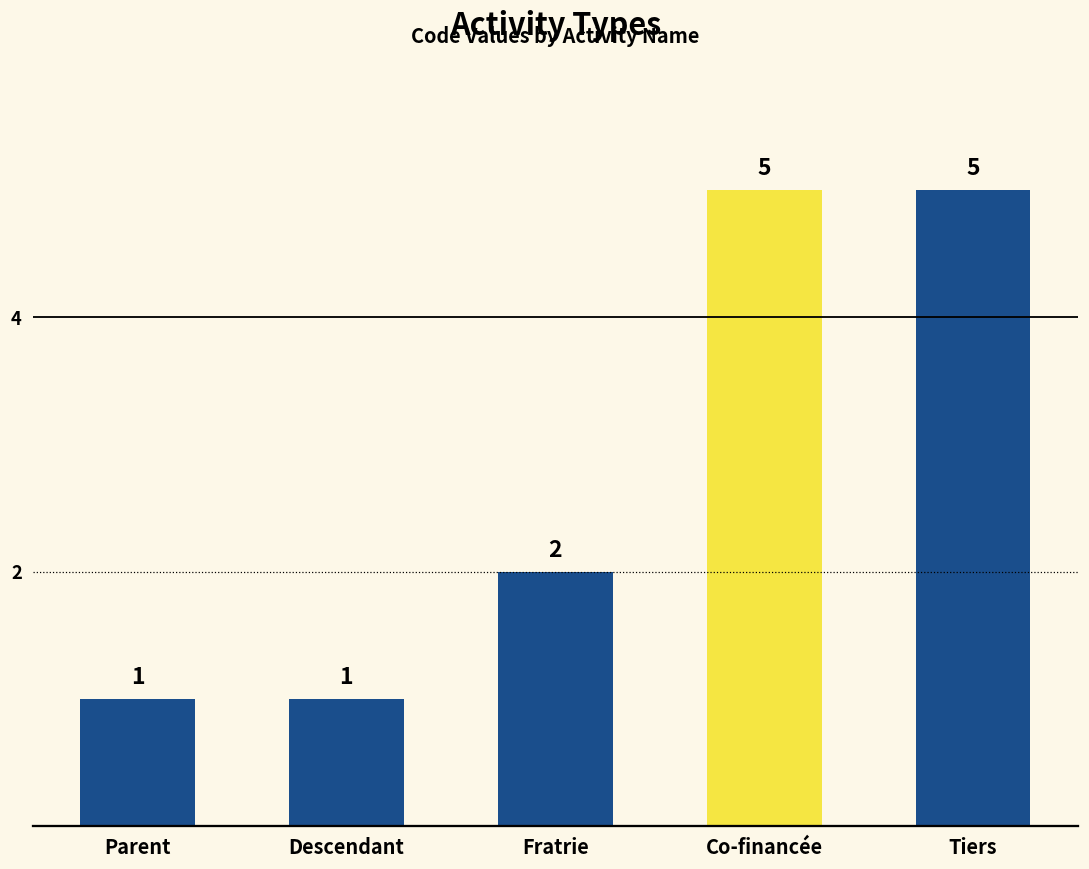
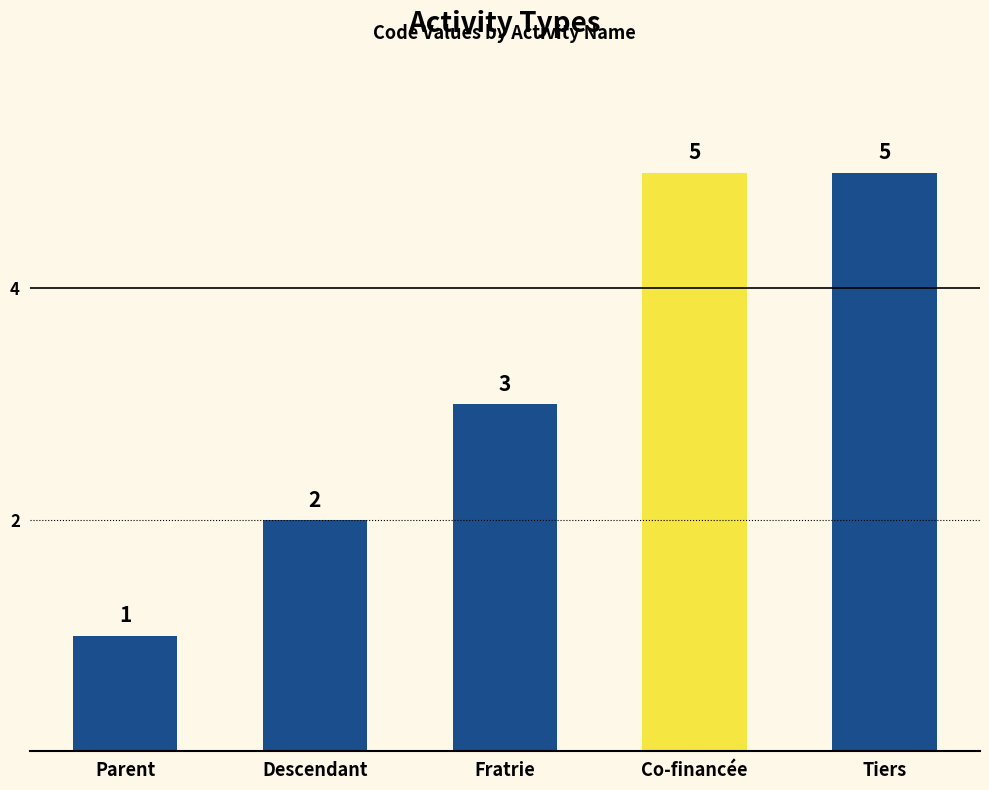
Descendant: 1 -> 2
Fratrie: 2 -> 3
